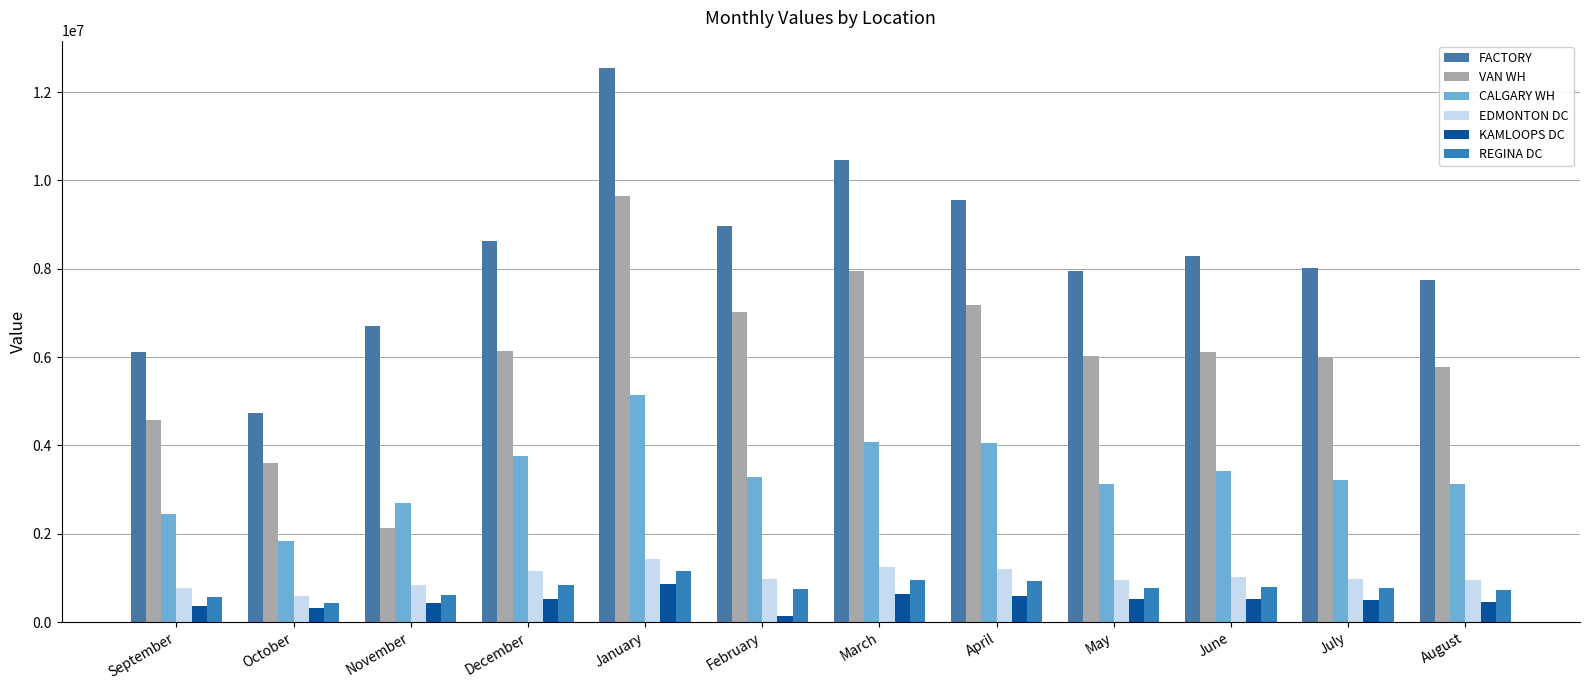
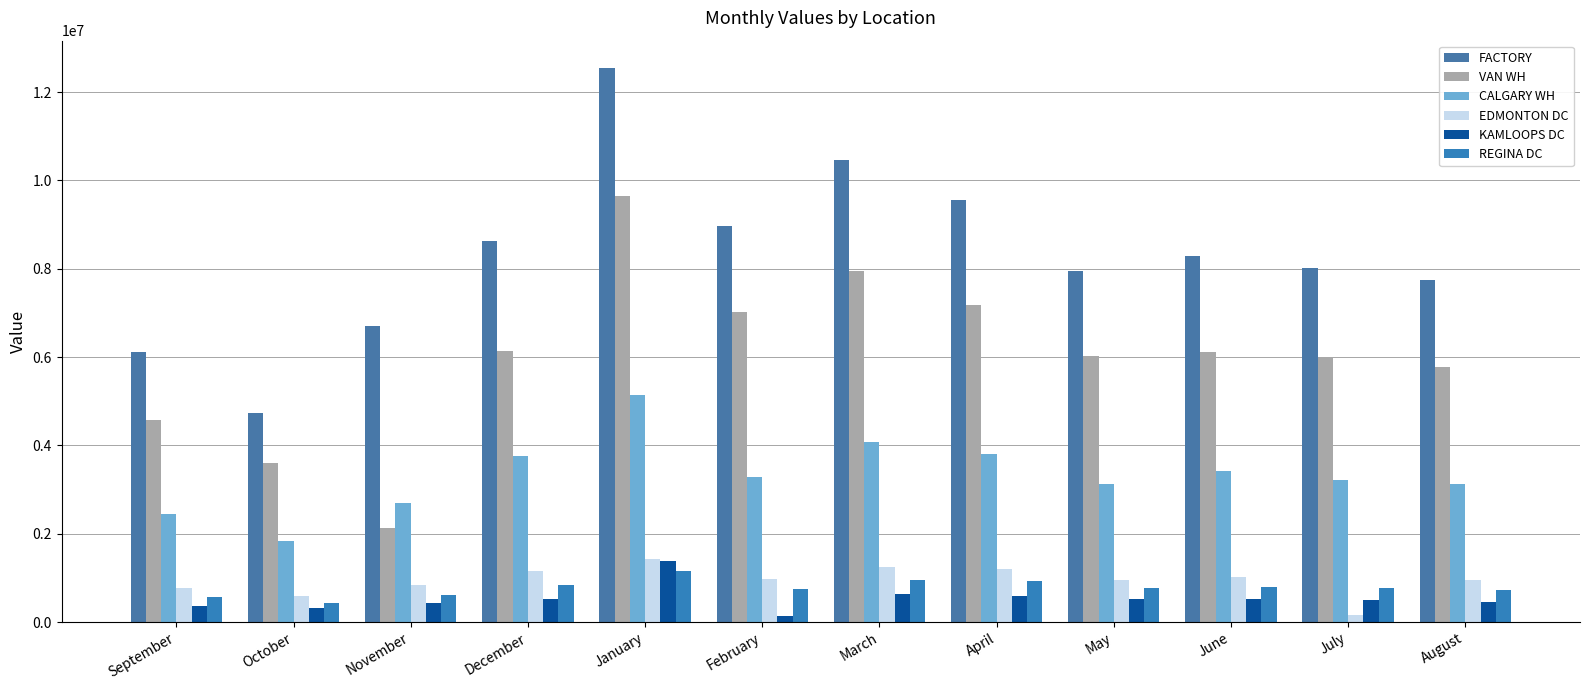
KAMLOOPS DC, January: 900000 -> 1400000
CALGARY WH, April: 4000000 -> 3800000
EDMONTON DC, July: 1000000 -> 200000
